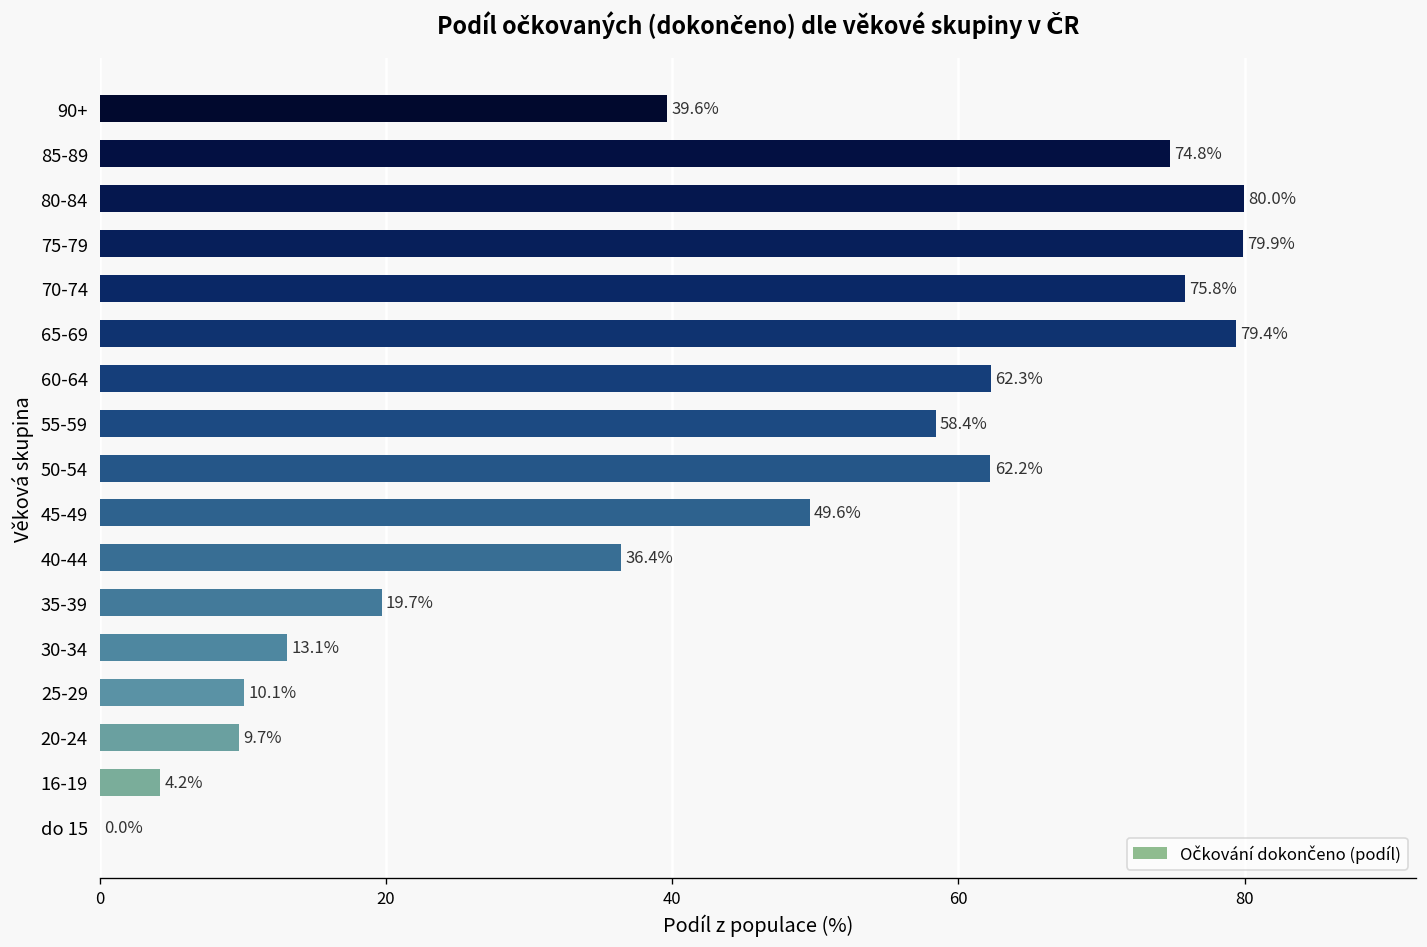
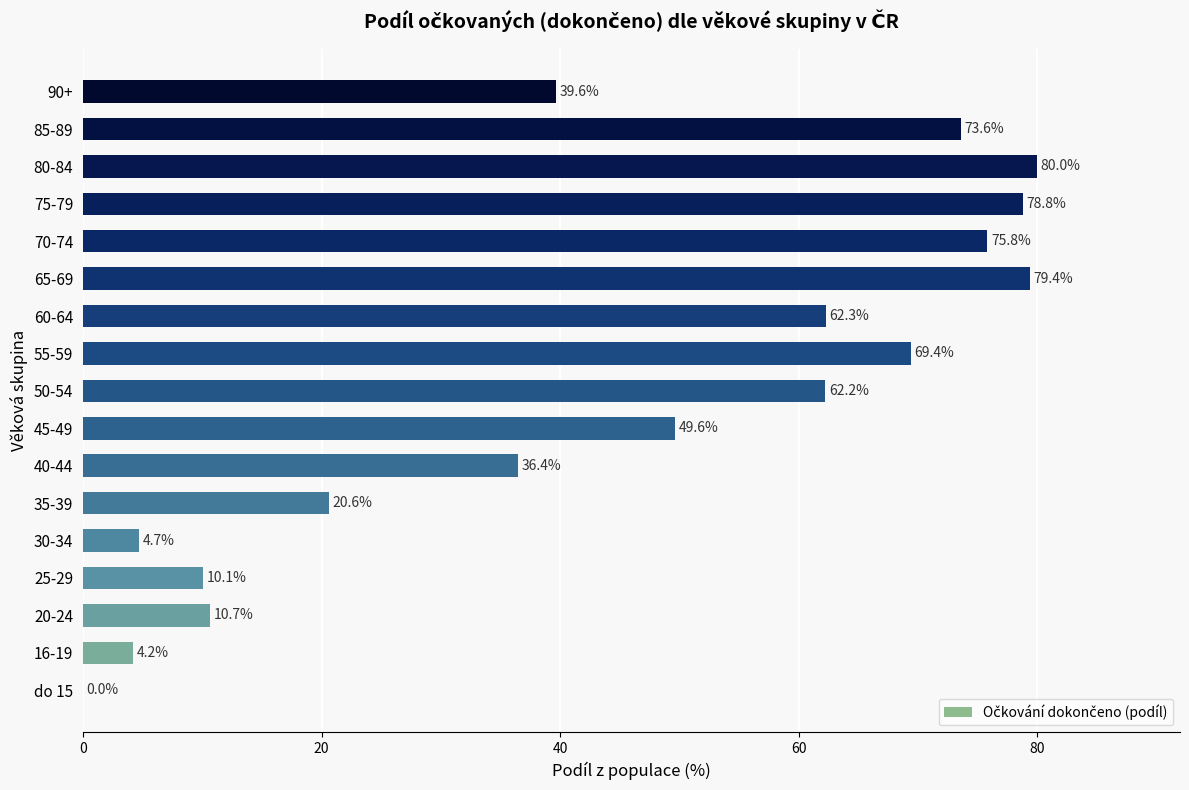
85-89: 74.8% -> 73.6%
75-79: 79.9% -> 78.8%
55-59: 58.4% -> 69.4%
35-39: 19.7% -> 20.6%
30-34: 13.1% -> 4.7%
20-24: 9.7% -> 10.7%
